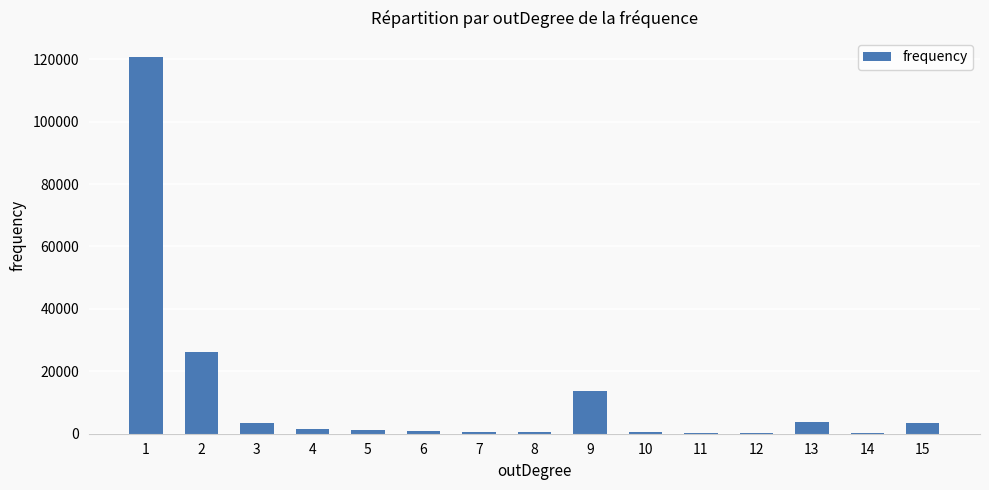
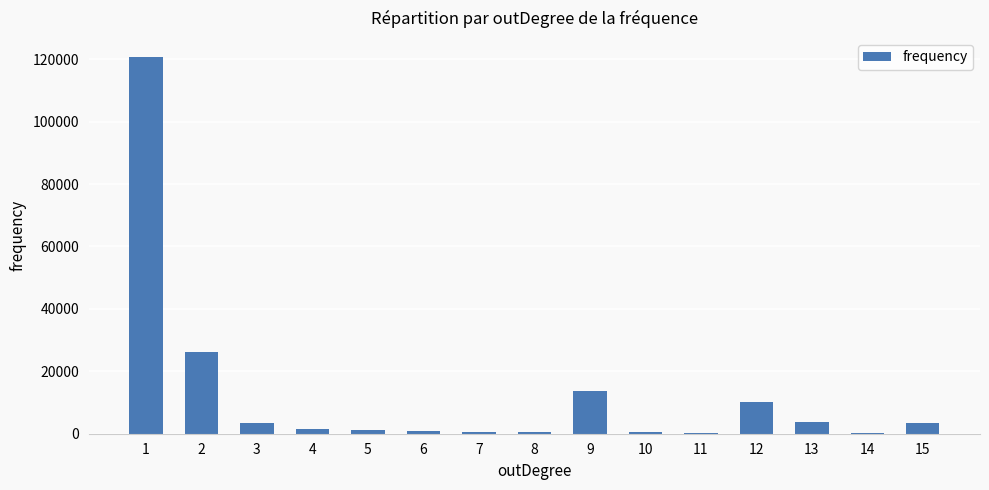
12: 0 -> 10000
